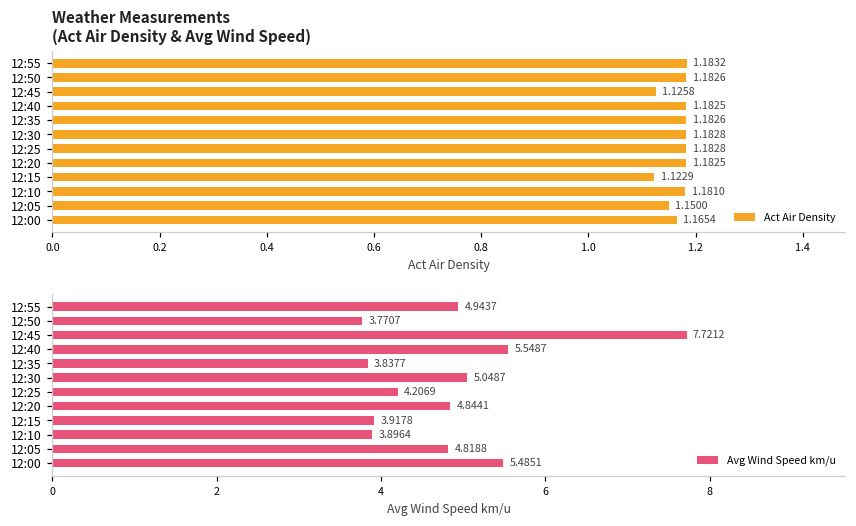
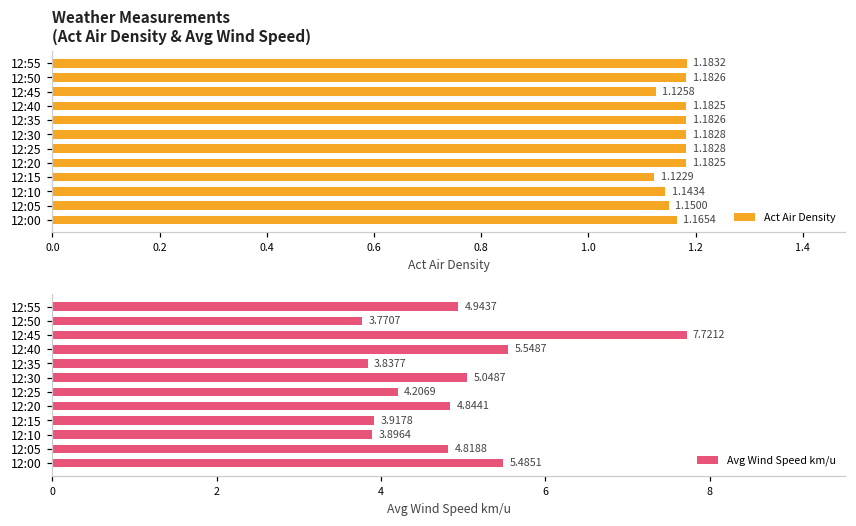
Weather Measurements (Act Air Density & Avg Wind Speed), 12:10: 1.1810 -> 1.1434
